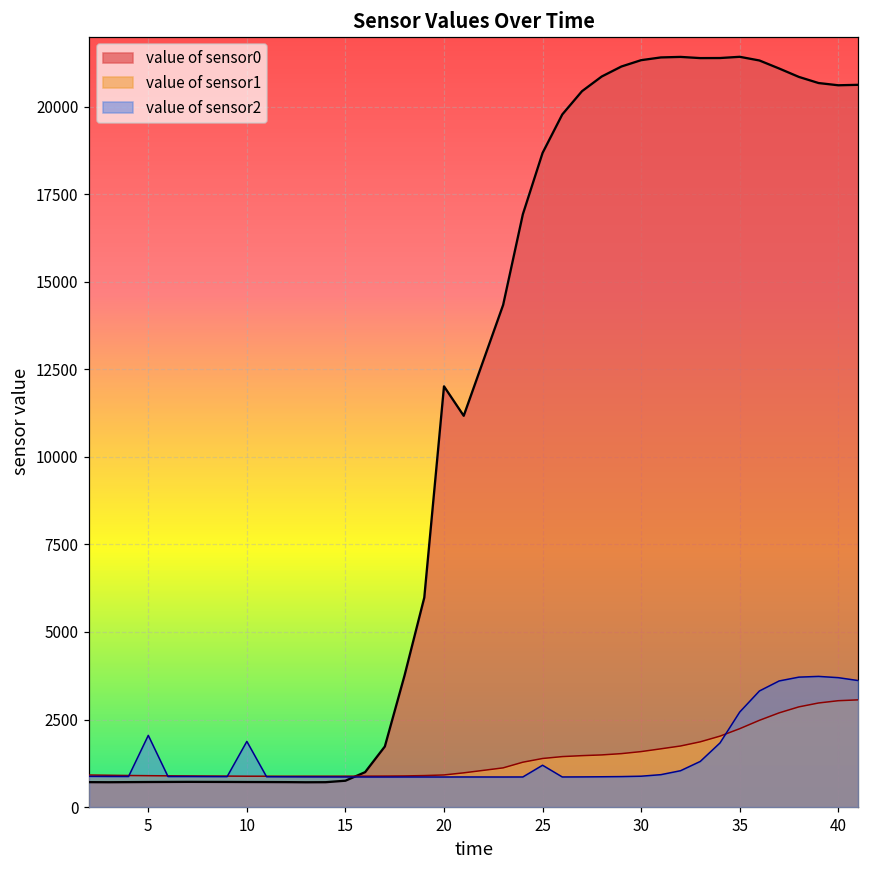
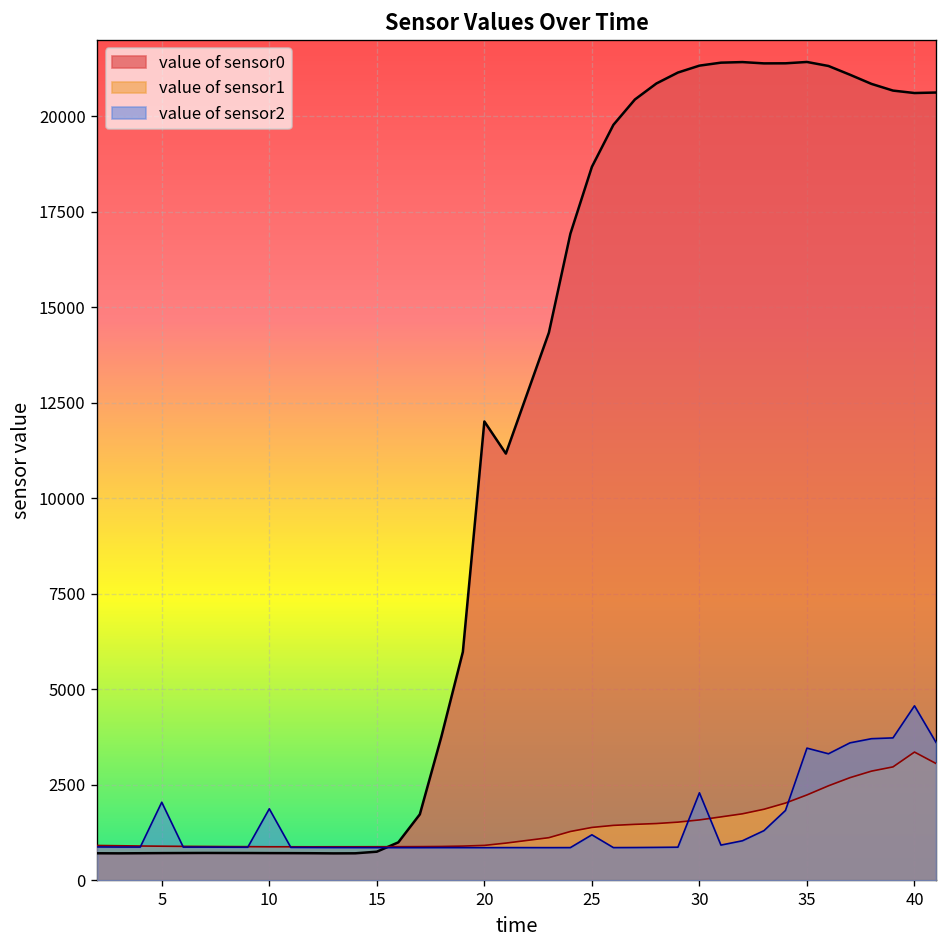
value of sensor2, 30: 900 -> 2300
value of sensor2, 35: 2700 -> 3500
value of sensor1, 40: 3000 -> 3400
value of sensor2, 40: 3700 -> 4600
